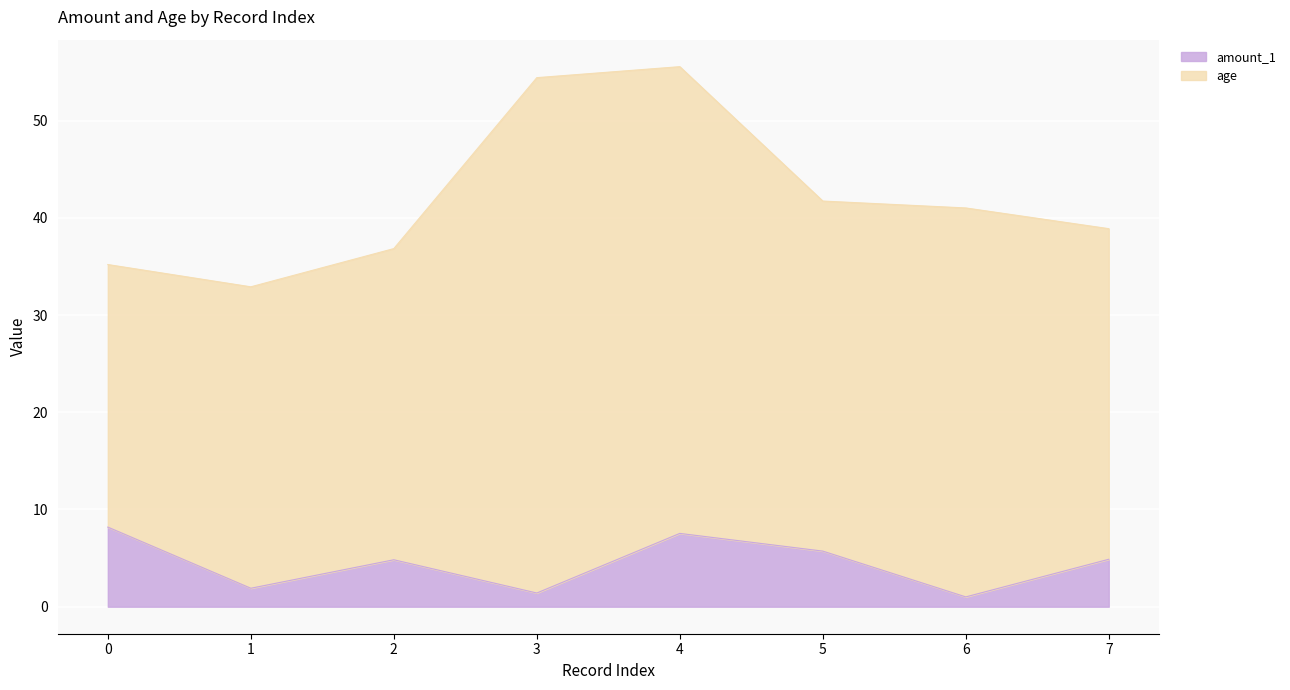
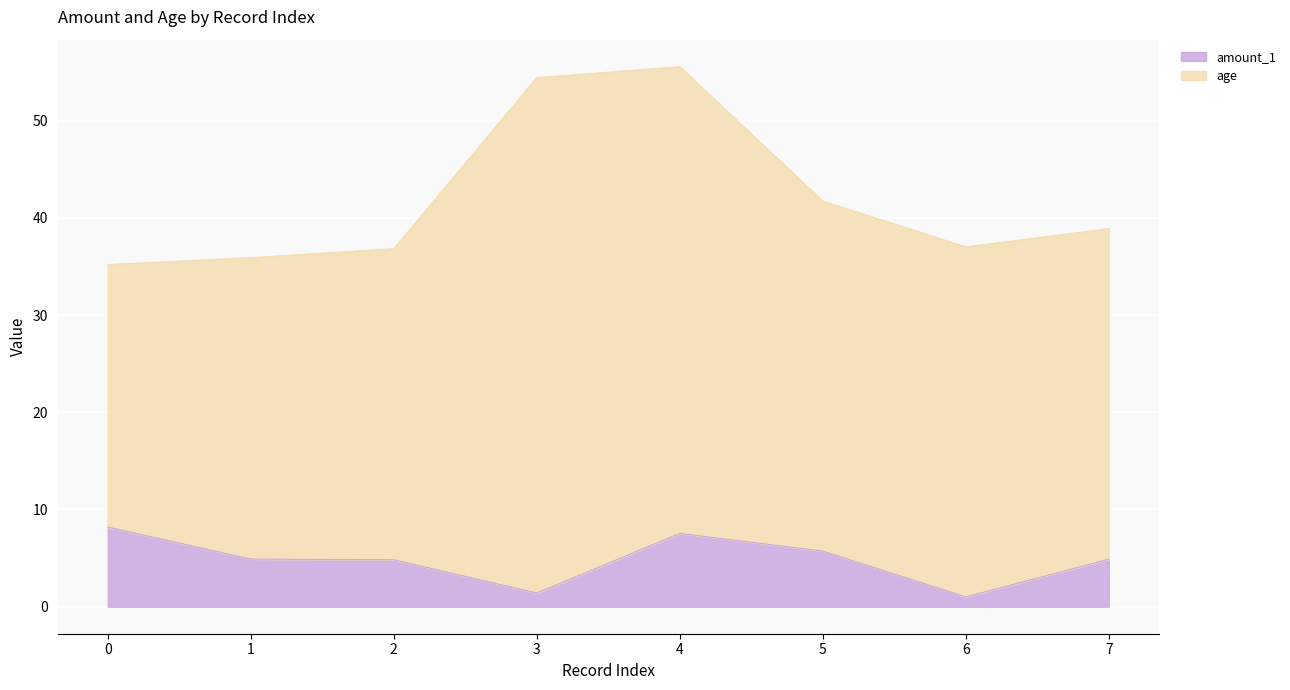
amount_1, 1: 2 -> 5
age, 6: 40 -> 36
